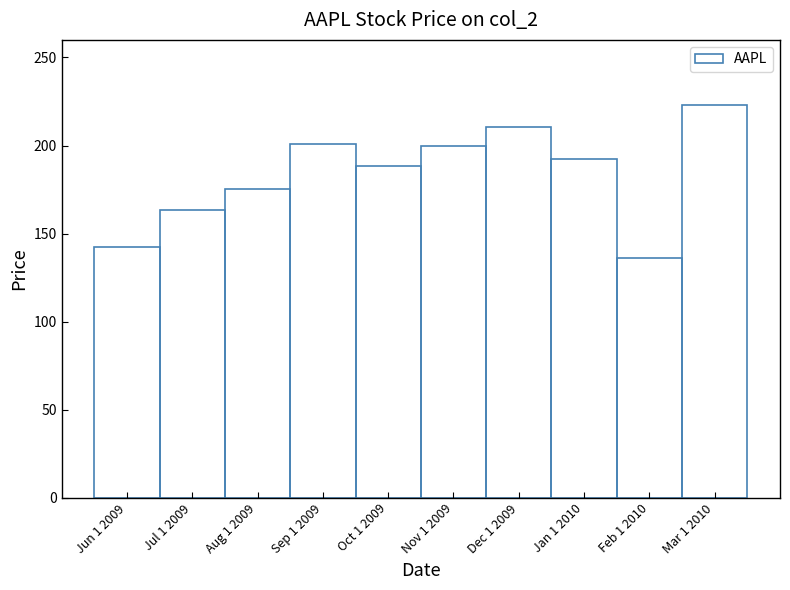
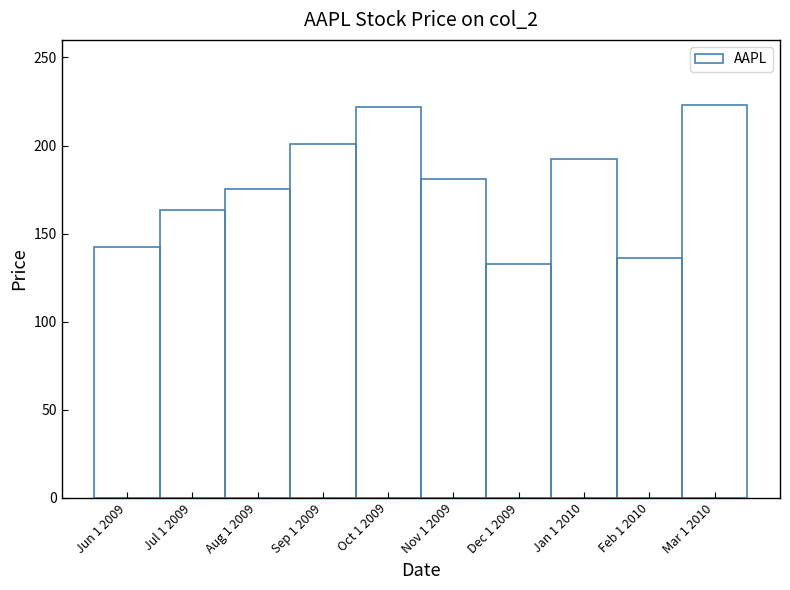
Oct 1 2009: 189 -> 222
Nov 1 2009: 200 -> 181
Dec 1 2009: 211 -> 133
